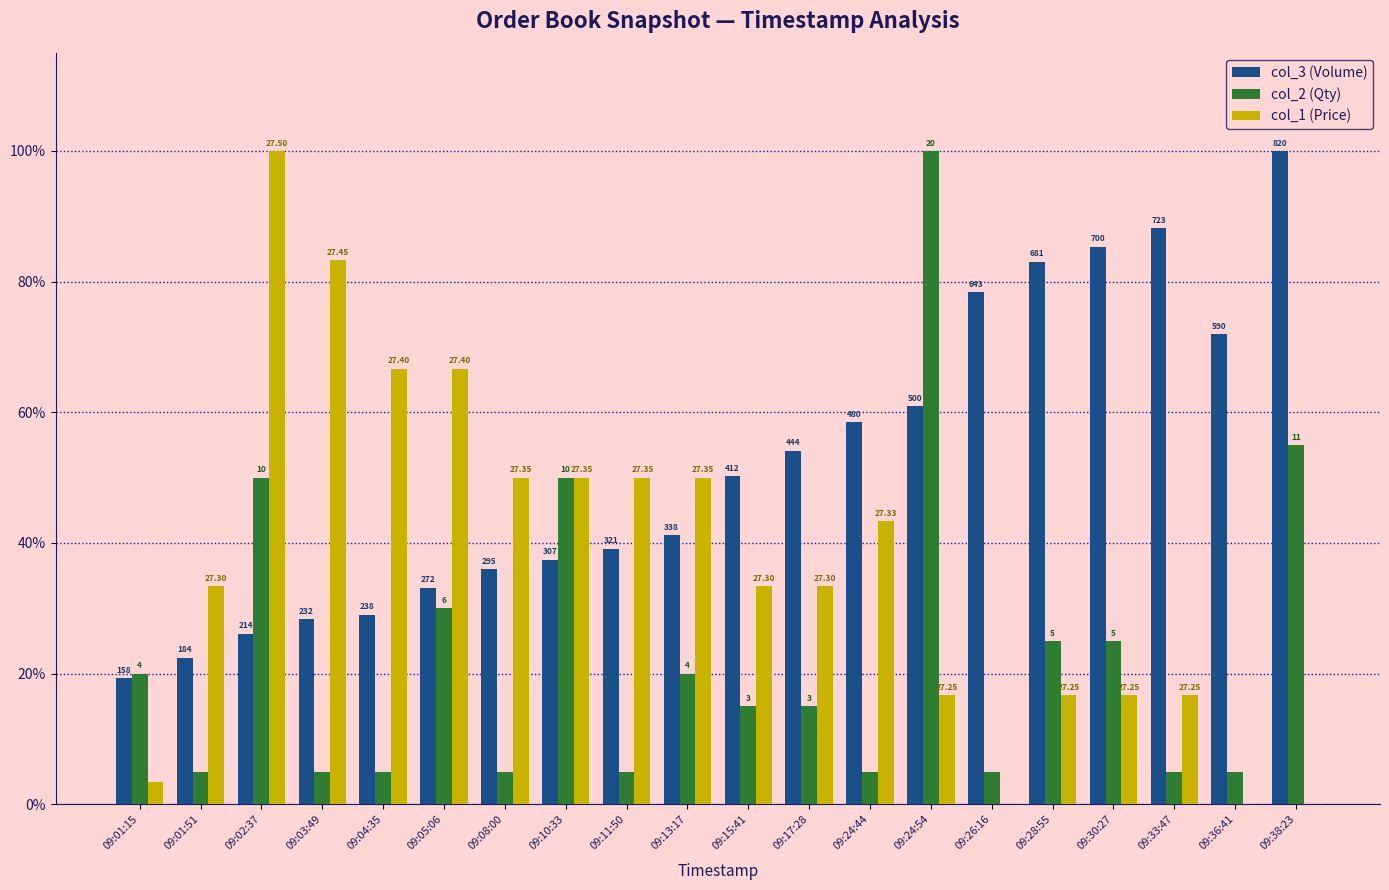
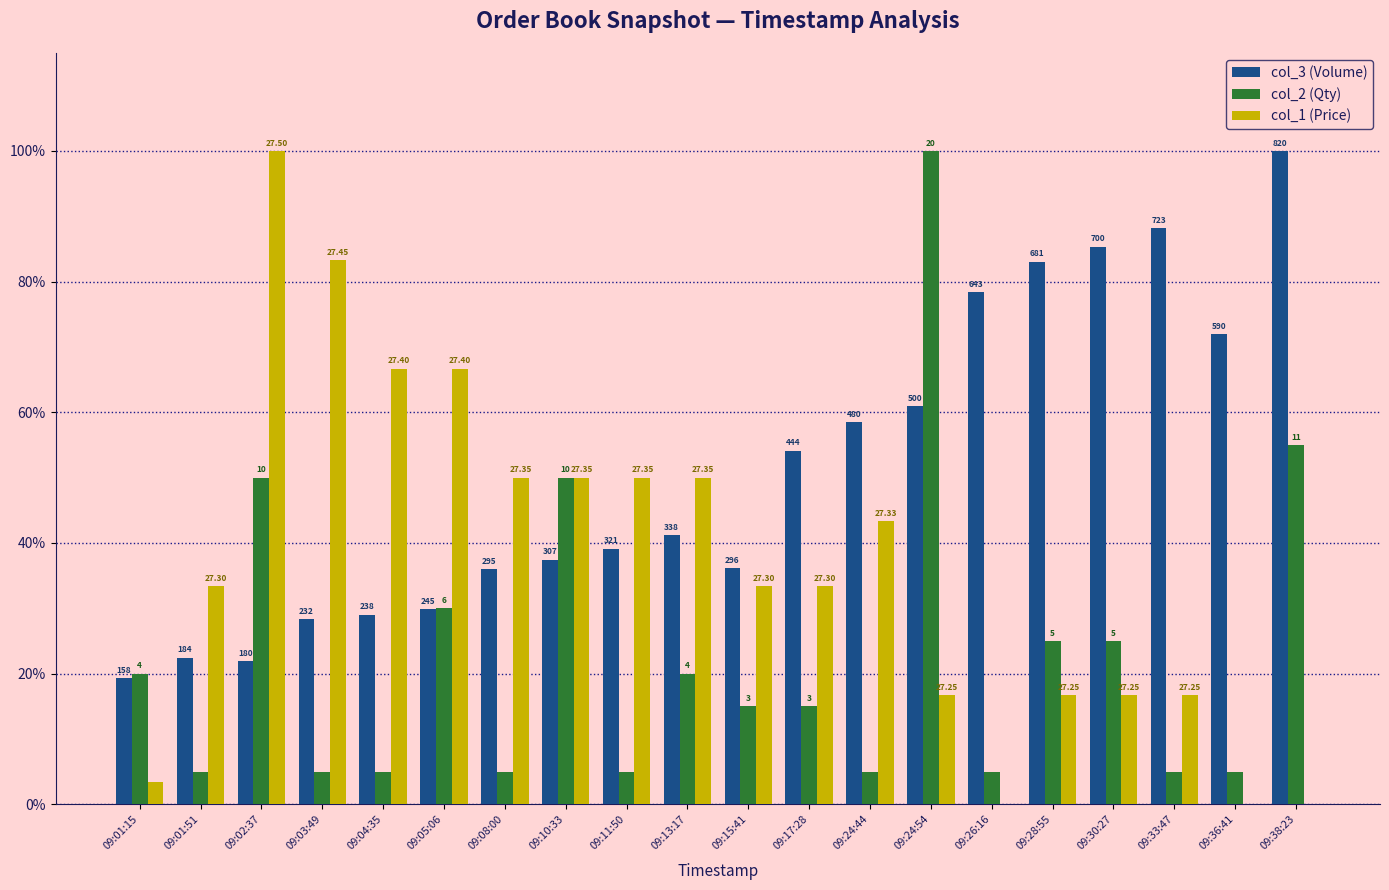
col_3 (Volume), 09:02:37: 214 -> 180
col_3 (Volume), 09:05:06: 272 -> 245
col_3 (Volume), 09:15:41: 412 -> 296
